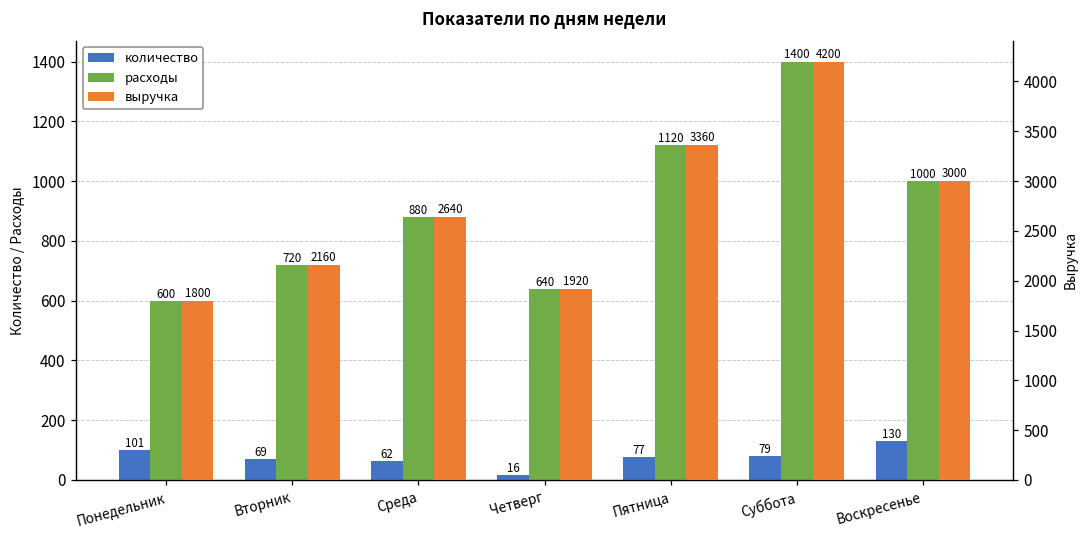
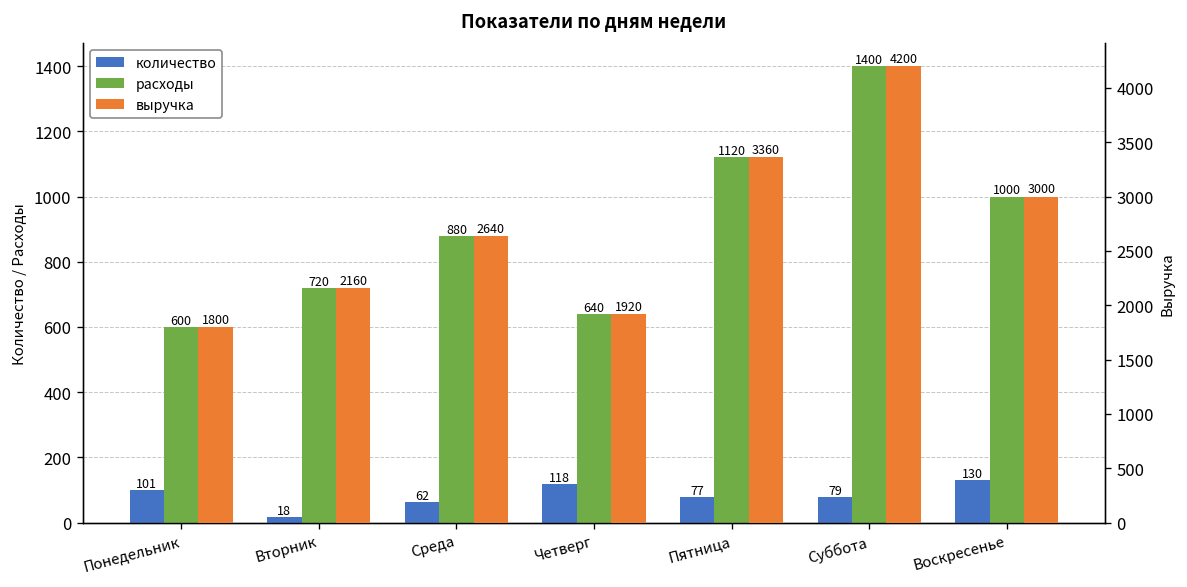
количество, Вторник: 69 -> 18
количество, Четверг: 16 -> 118
